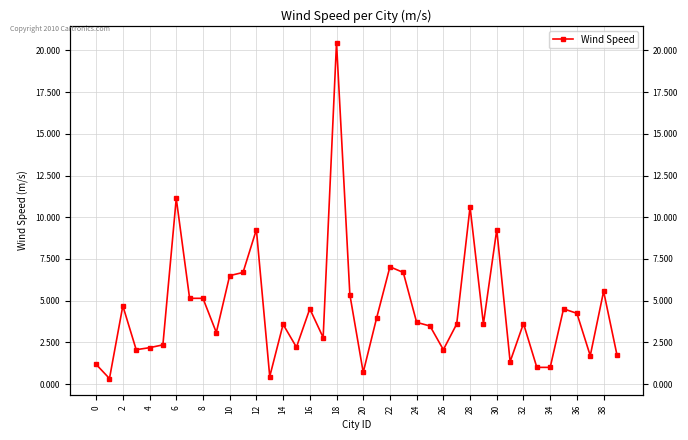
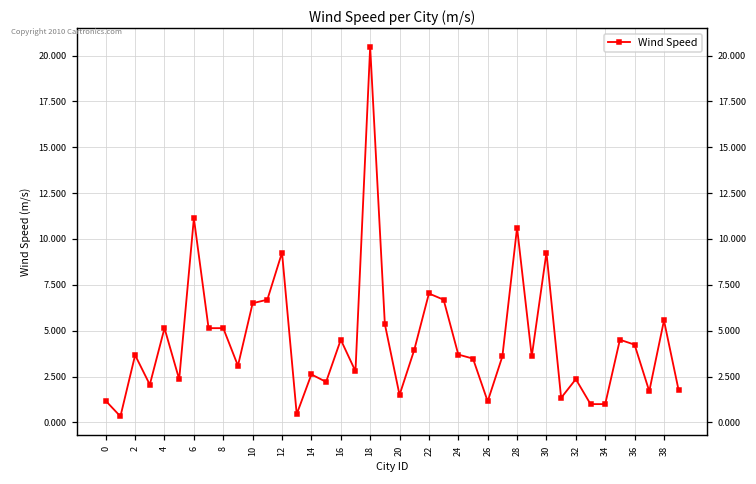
2: 4.7 -> 3.7
4: 2.2 -> 5.1
14: 3.6 -> 2.6
20: 0.7 -> 1.5
26: 2.1 -> 1.2
32: 3.6 -> 2.4
